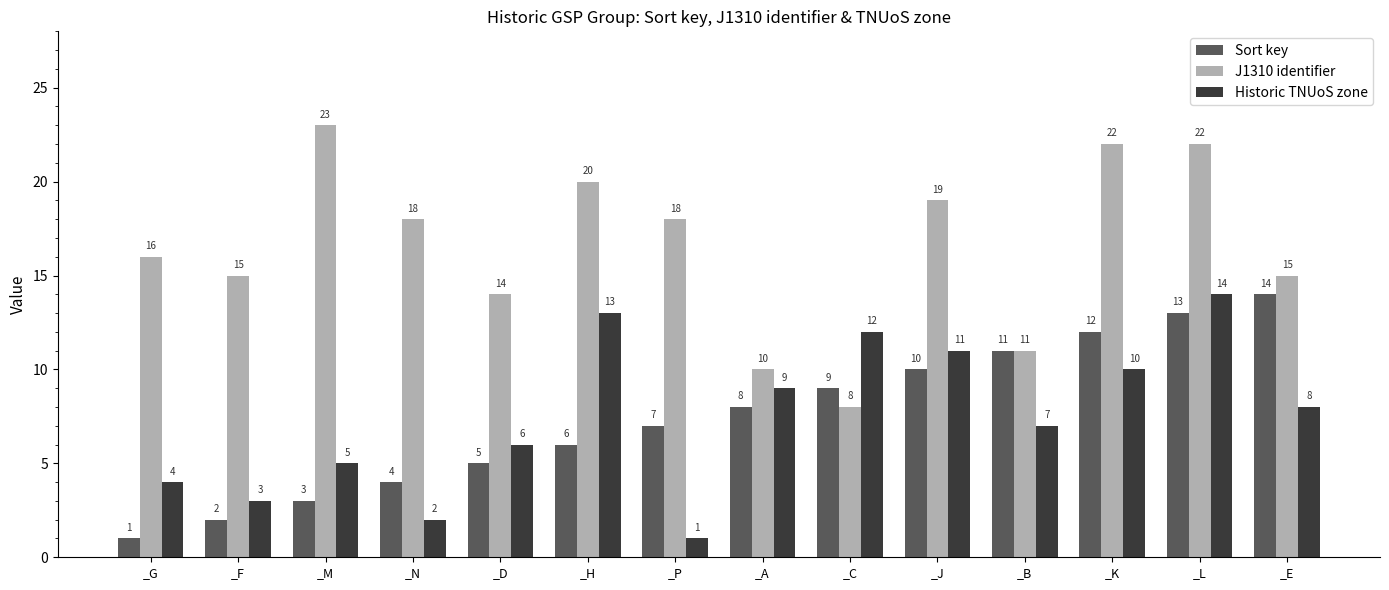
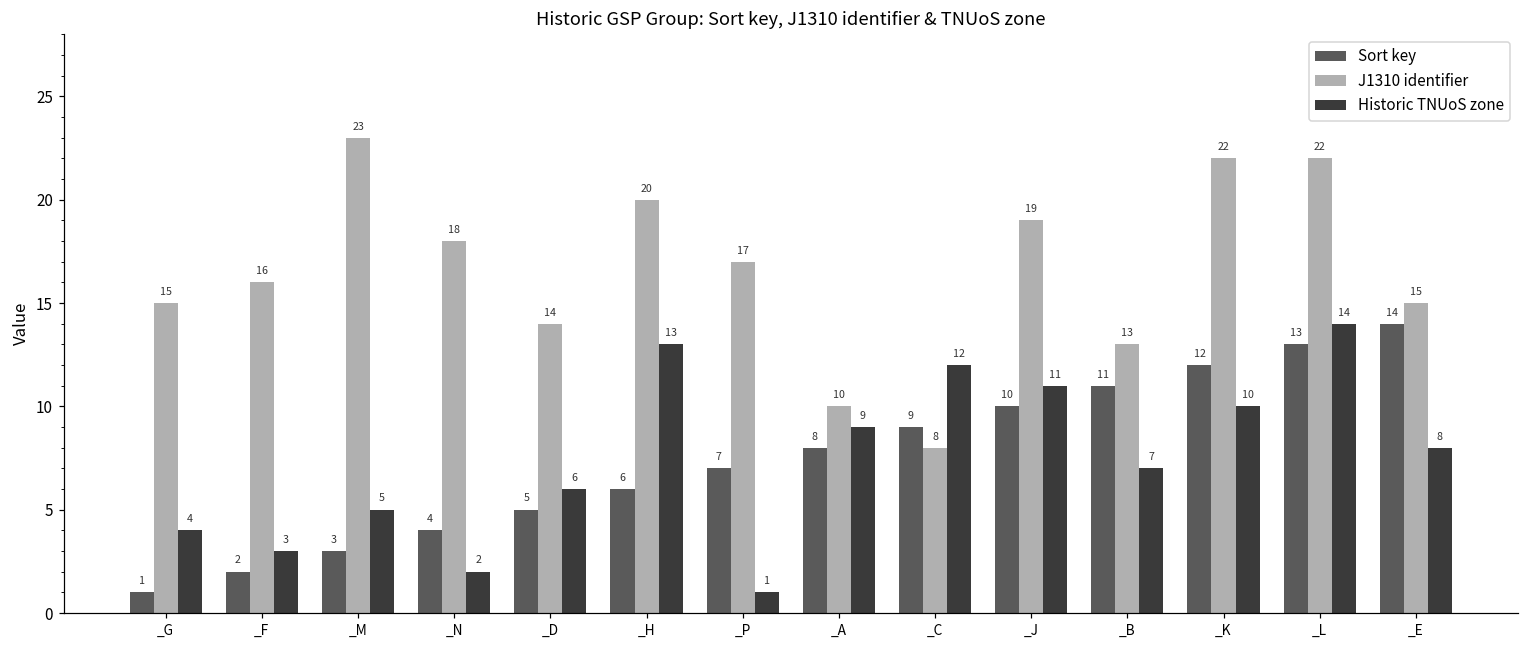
J1310 identifier, _G: 16 -> 15
J1310 identifier, _F: 15 -> 16
J1310 identifier, _P: 18 -> 17
J1310 identifier, _B: 11 -> 13
